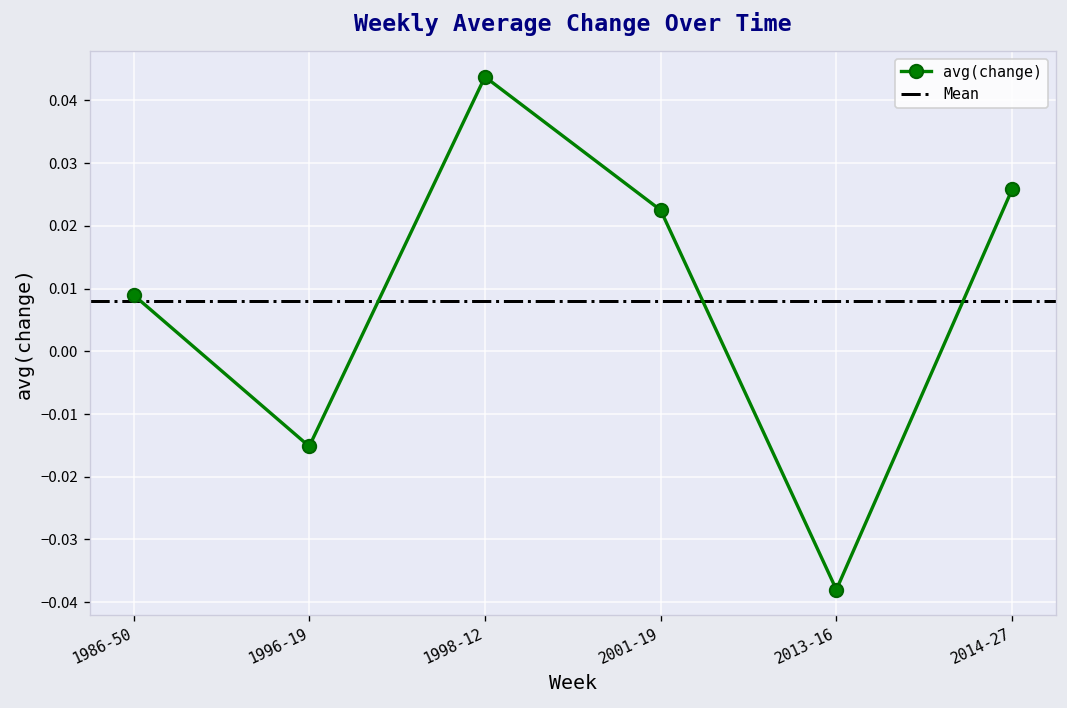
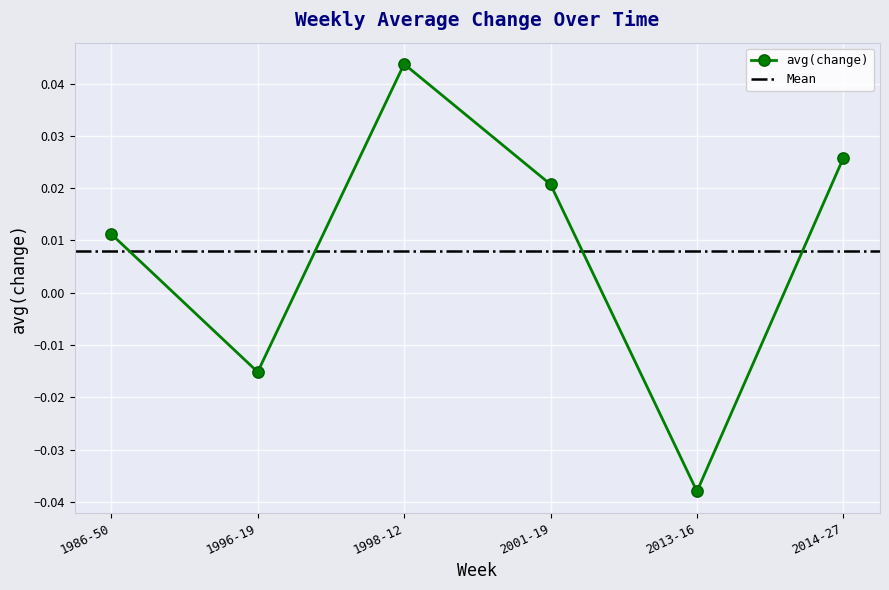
1986-50: 0.009 -> 0.011
2001-19: 0.023 -> 0.021
